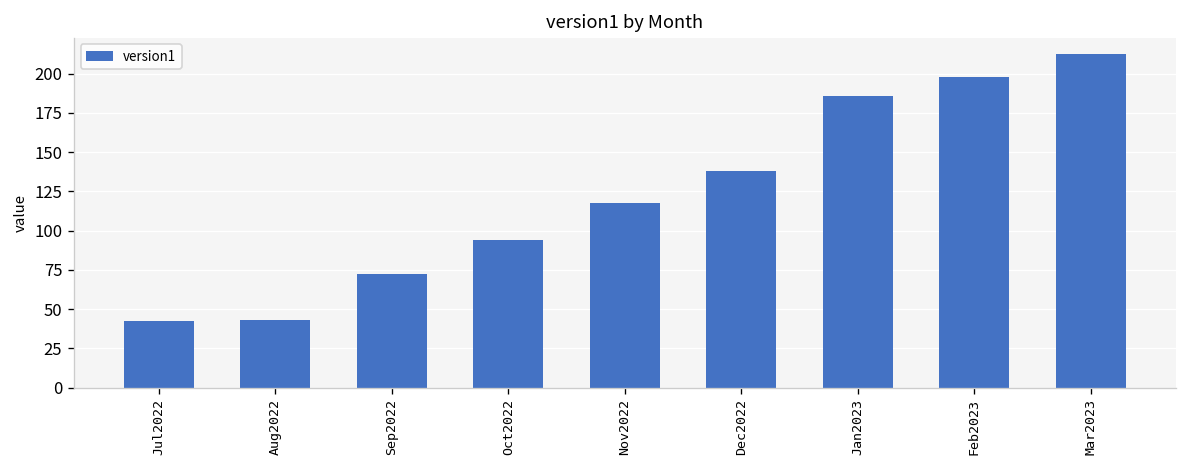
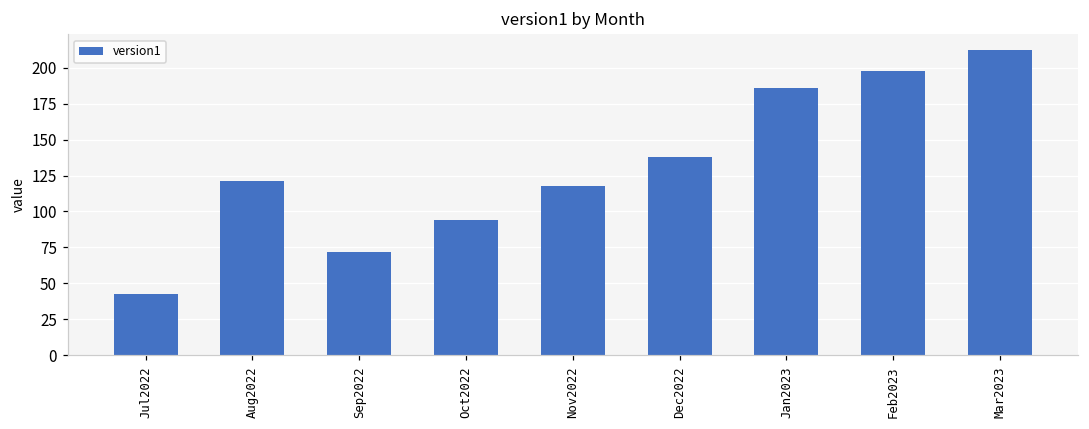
Aug2022: 43 -> 121
